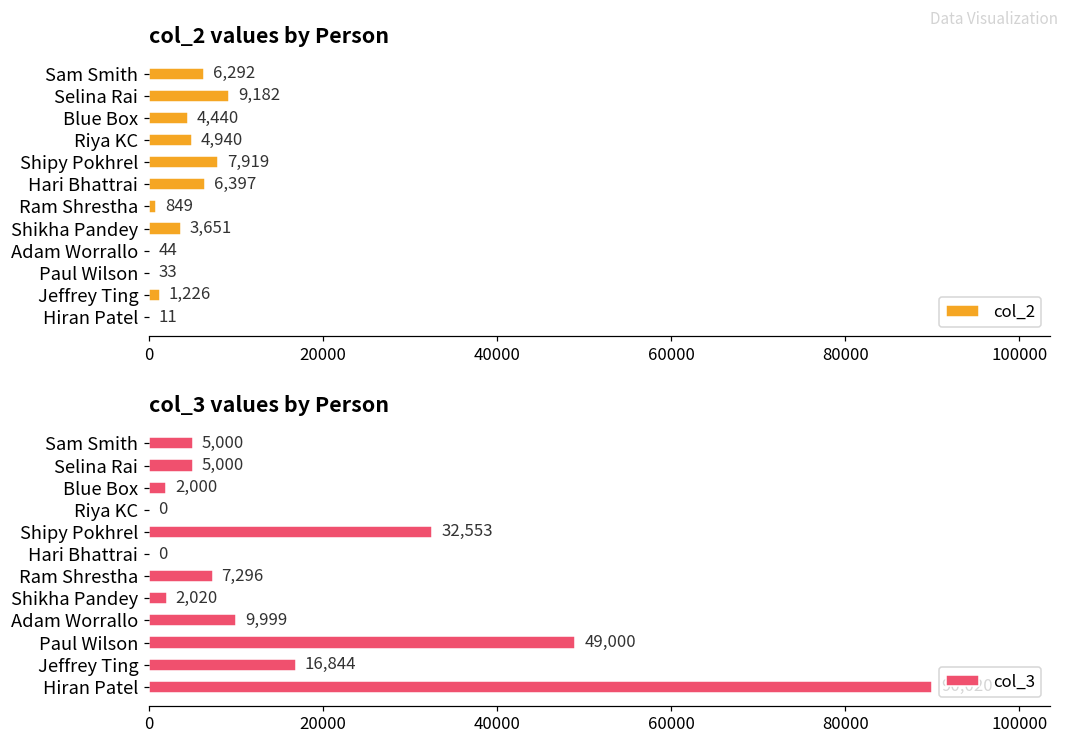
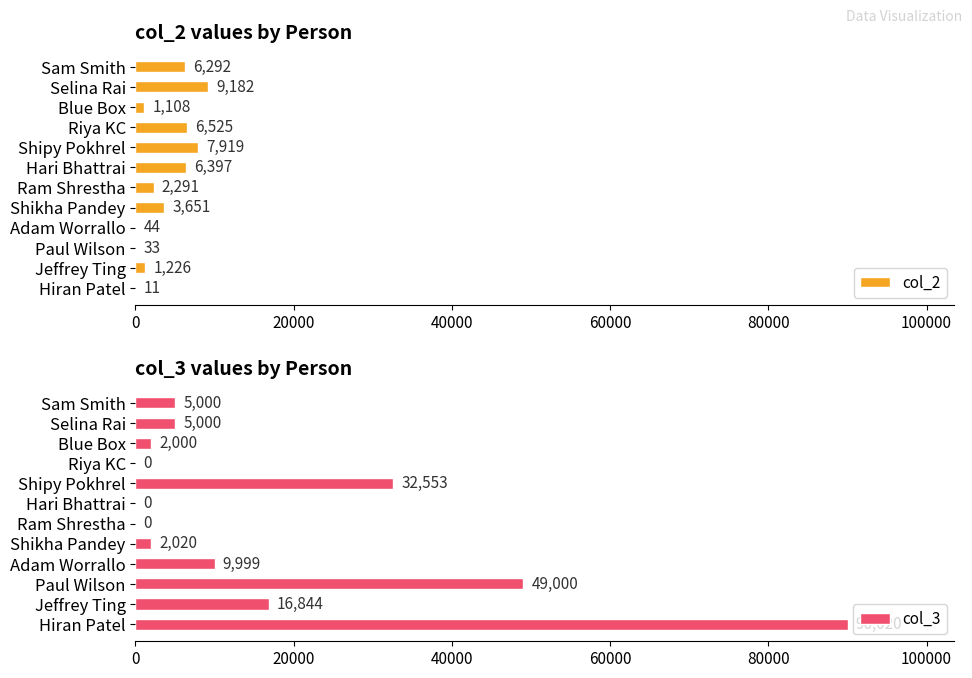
col_2 values by Person, Blue Box: 4,440 -> 1,108
col_2 values by Person, Riya KC: 4,940 -> 6,525
col_2 values by Person, Ram Shrestha: 849 -> 2,291
col_3 values by Person, Ram Shrestha: 7,296 -> 0
